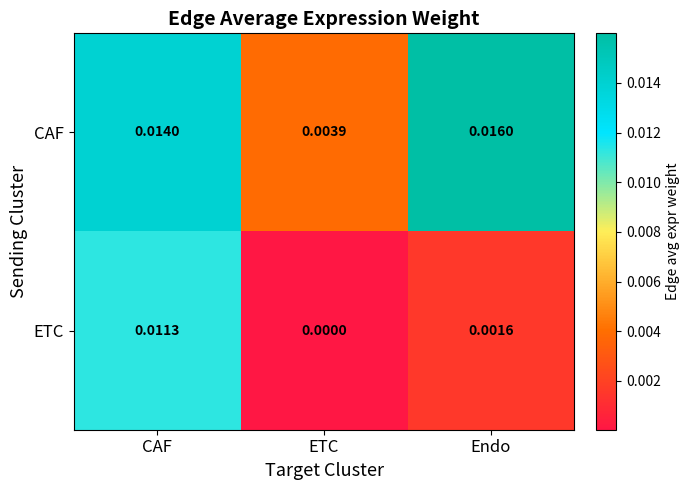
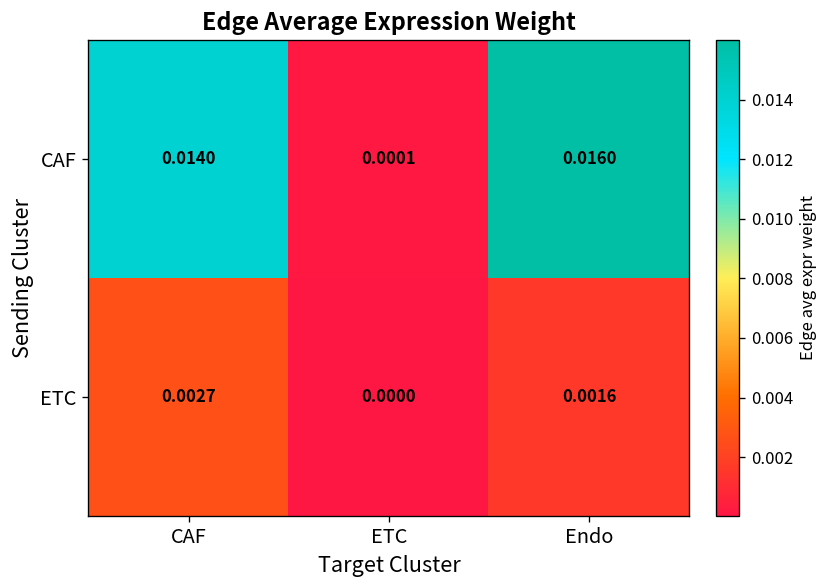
CAF, ETC: 0.0039 -> 0.0001
ETC, CAF: 0.0113 -> 0.0027
